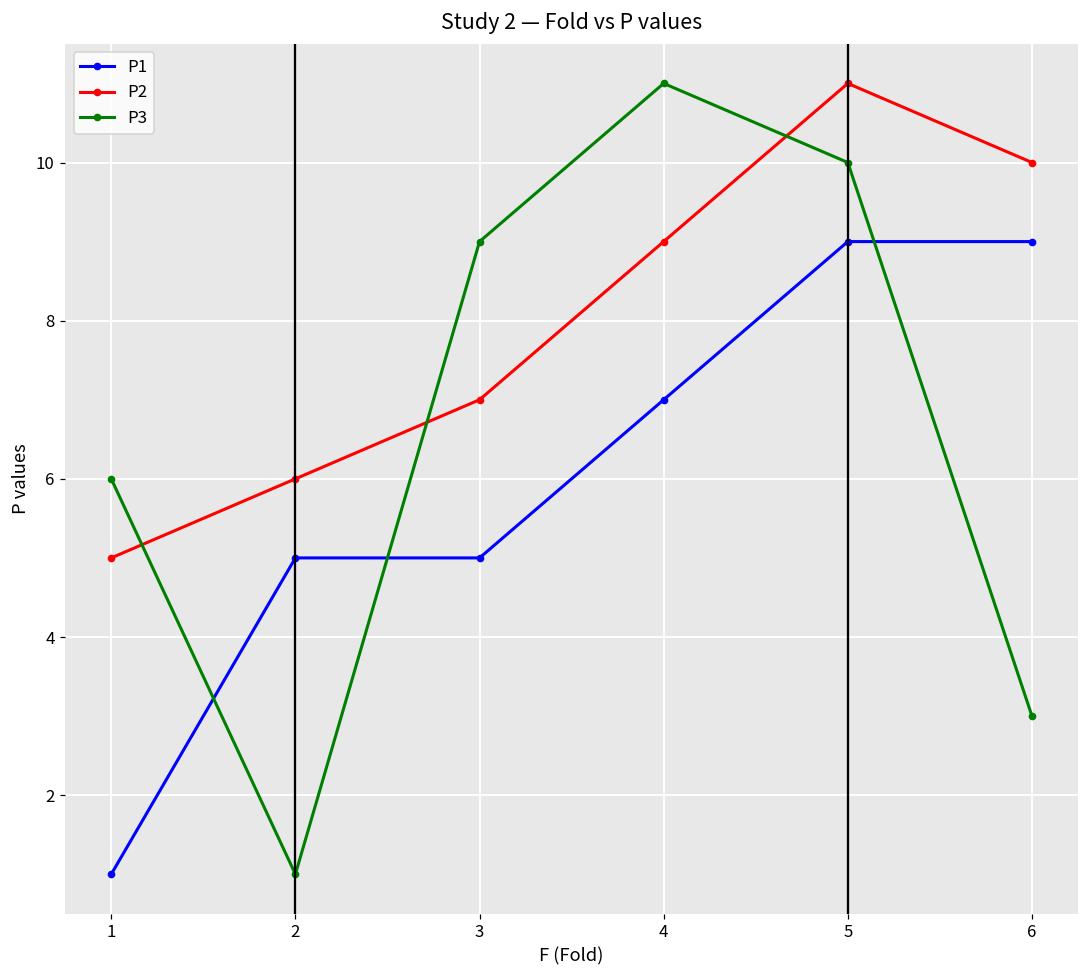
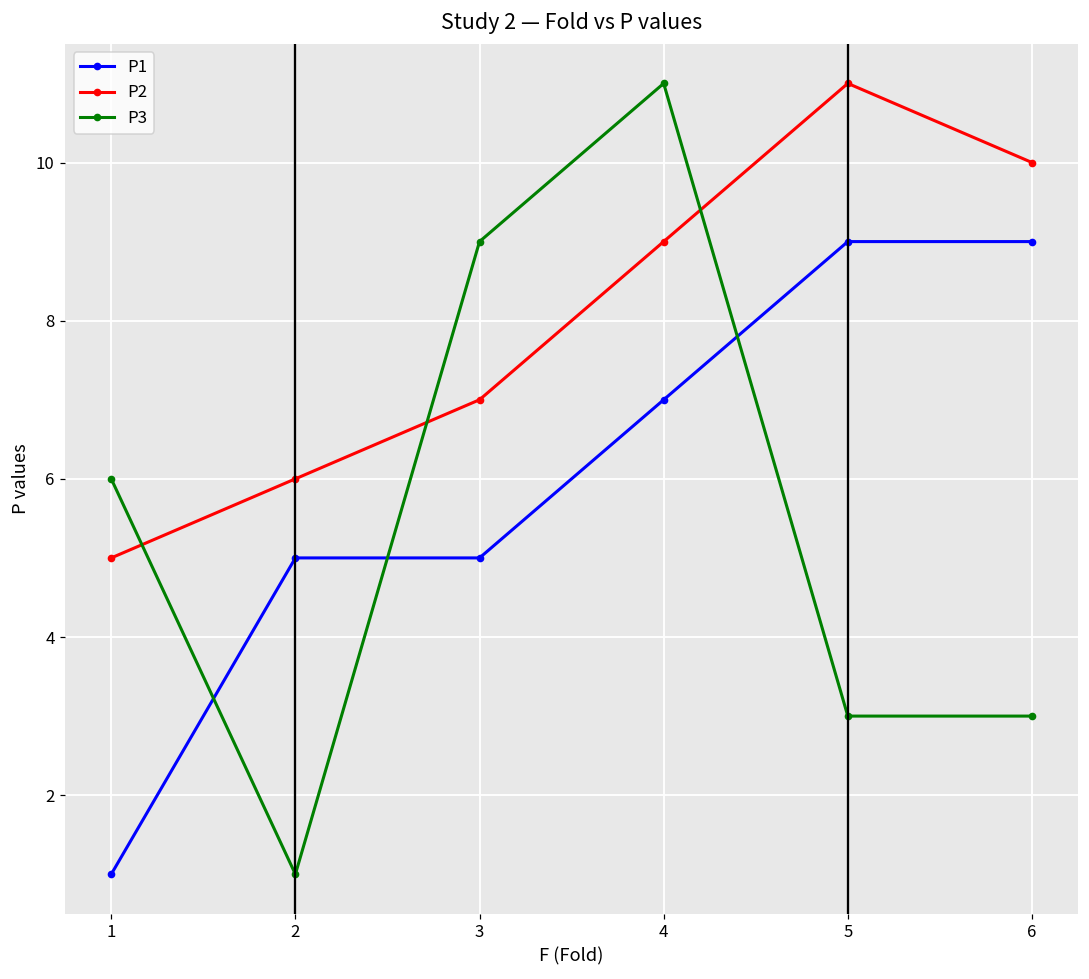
P3, 5: 10 -> 3
